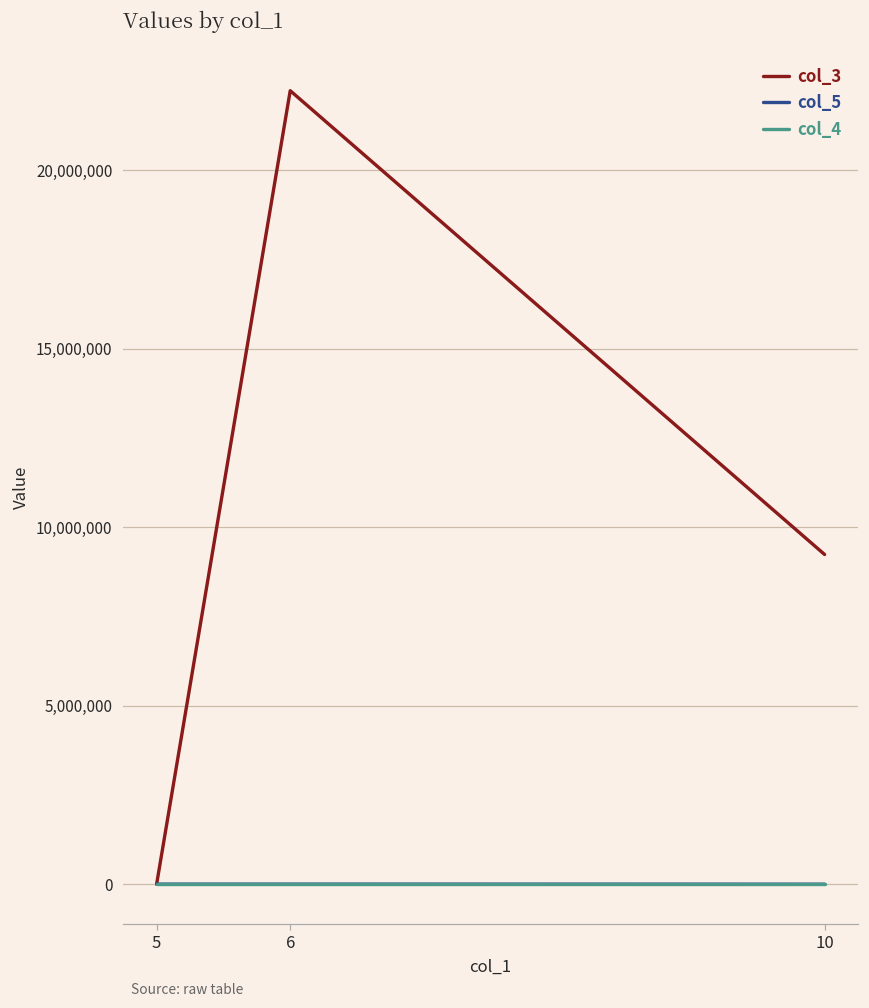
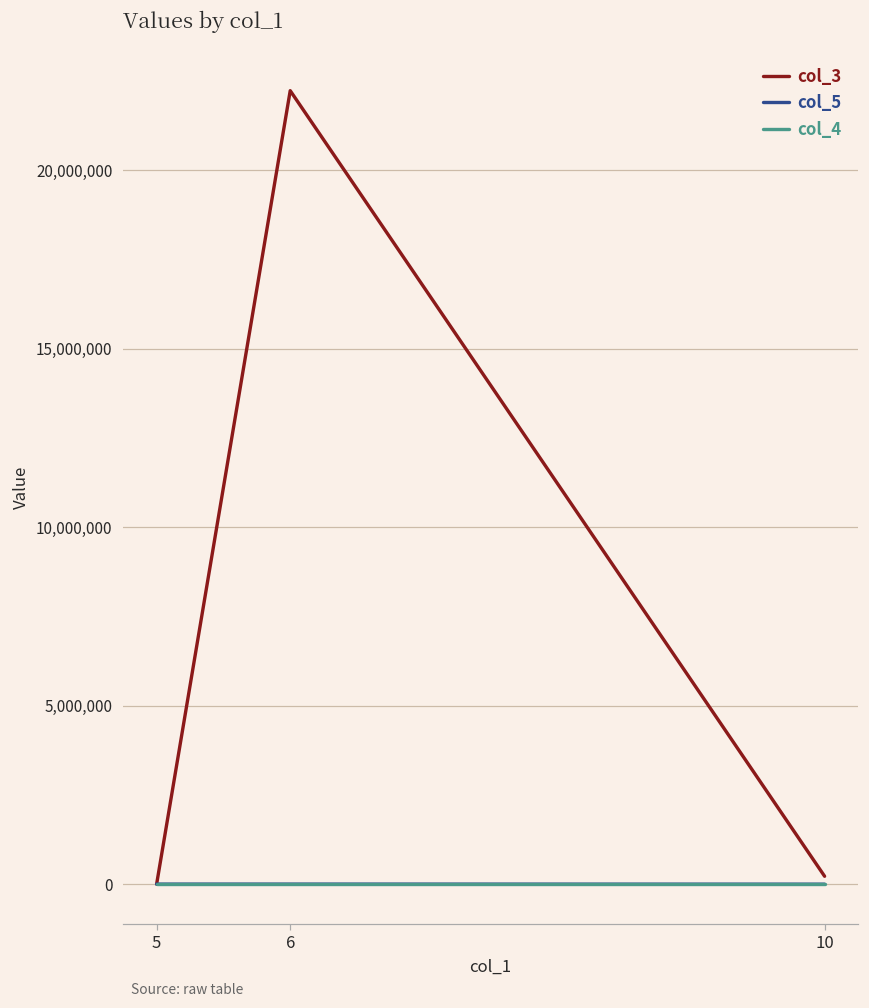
col_3, 10: 9,200,000 -> 200,000
